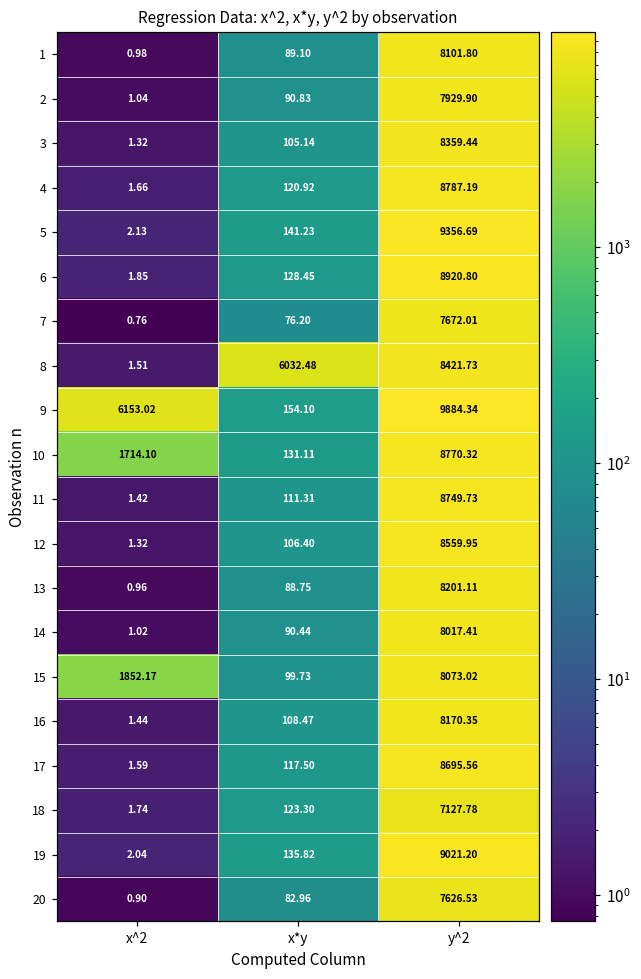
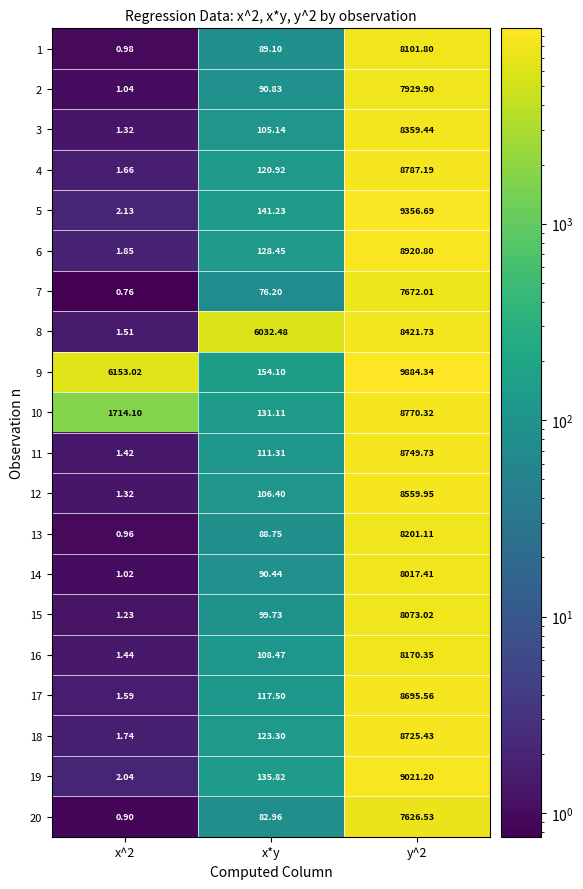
15, x^2: 1852.17 -> 1.23
18, y^2: 7127.78 -> 8725.43
